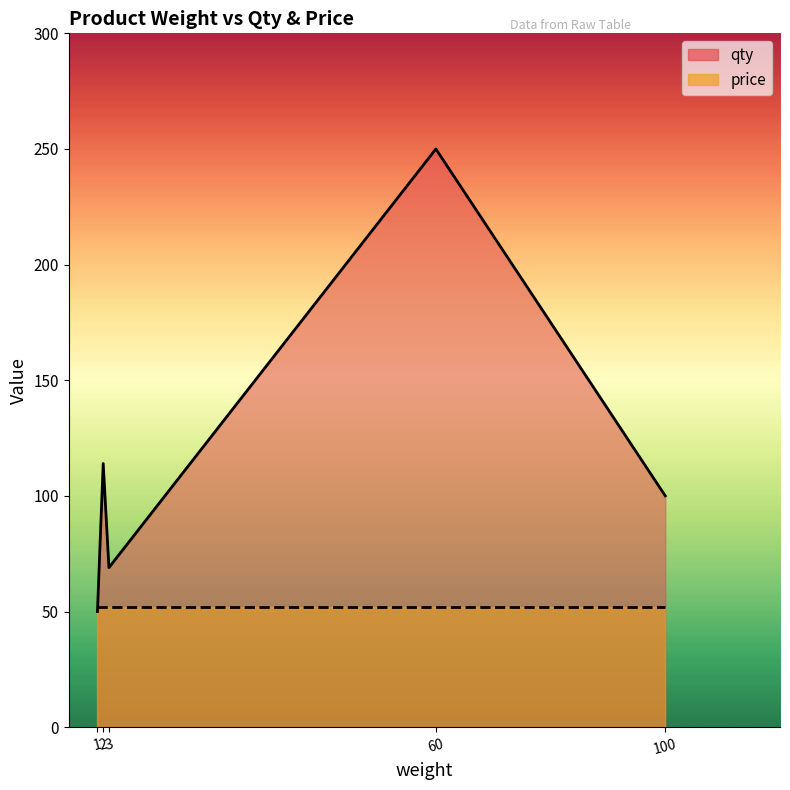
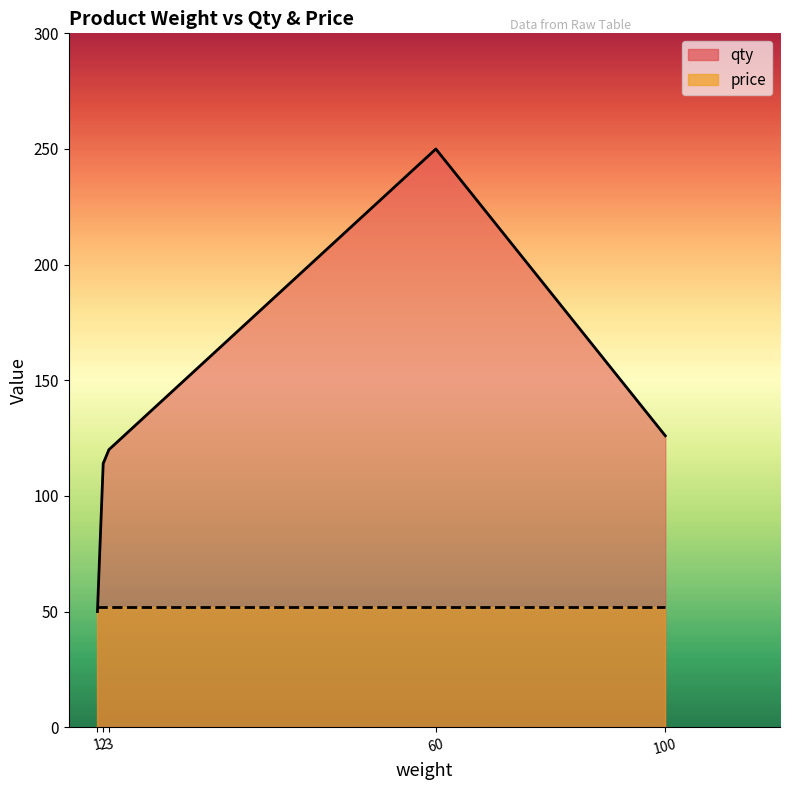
qty, 3: 69 -> 120
qty, 100: 100 -> 126
